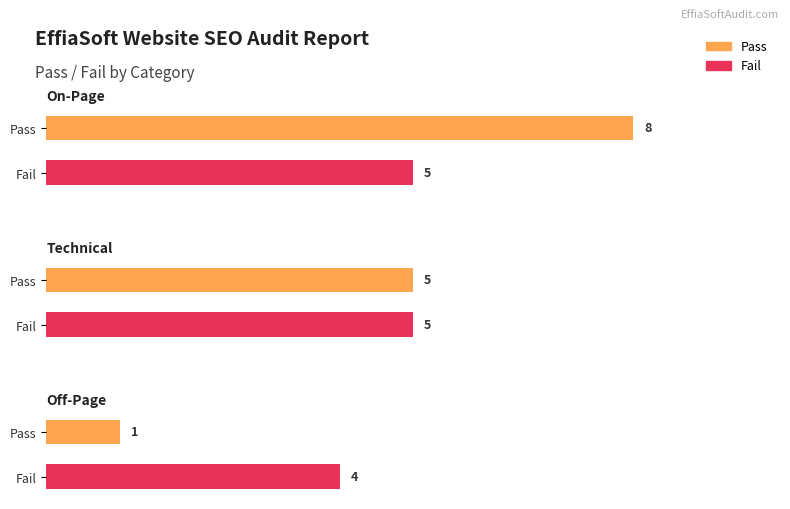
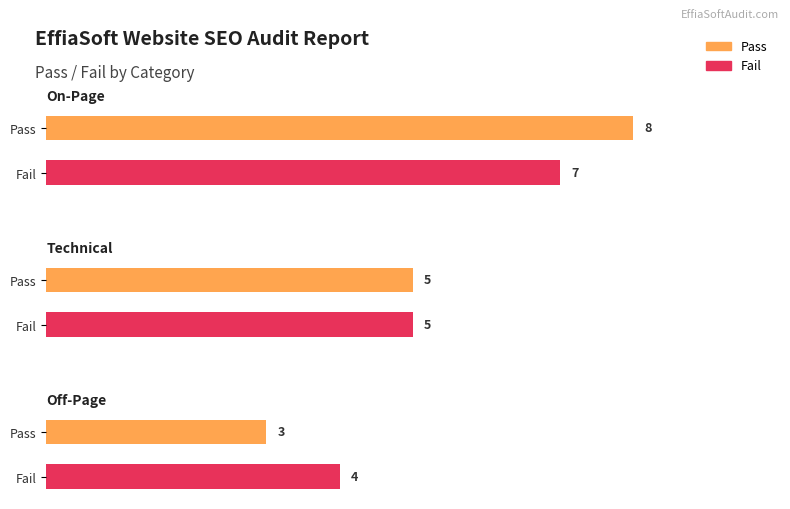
On-Page, Fail: 5 -> 7
Off-Page, Pass: 1 -> 3
